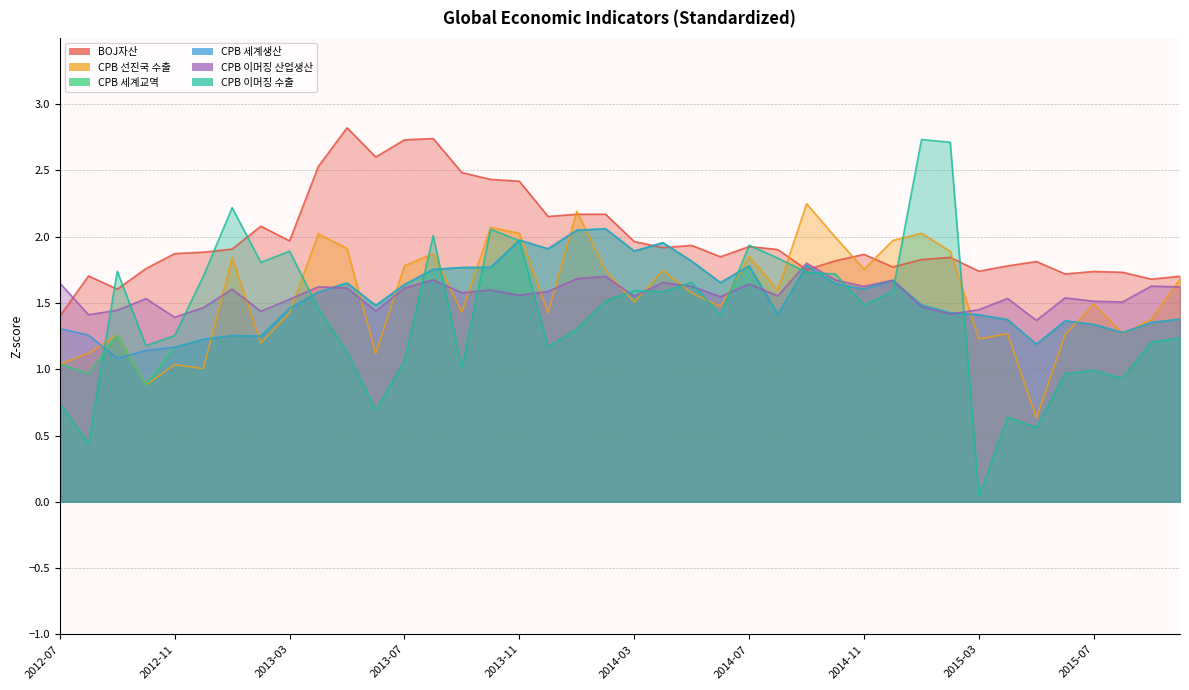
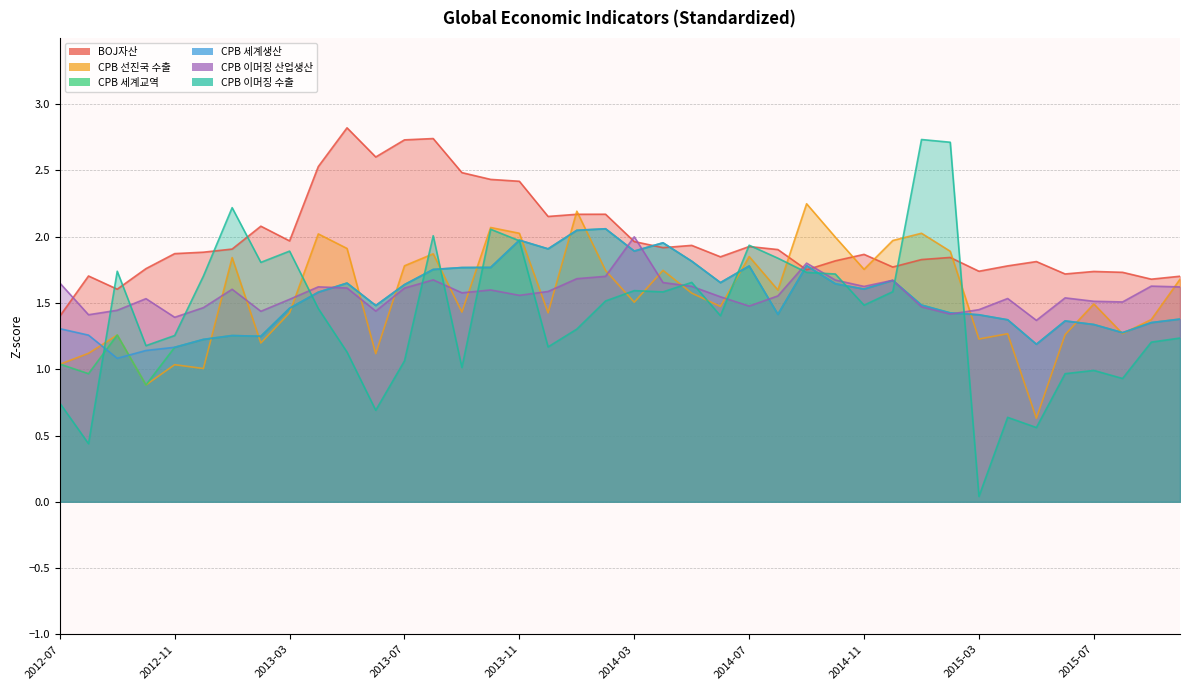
CPB 이머징 산업생산, 2014-03: 1.55 -> 2.00
CPB 이머징 산업생산, 2014-07: 1.64 -> 1.48
